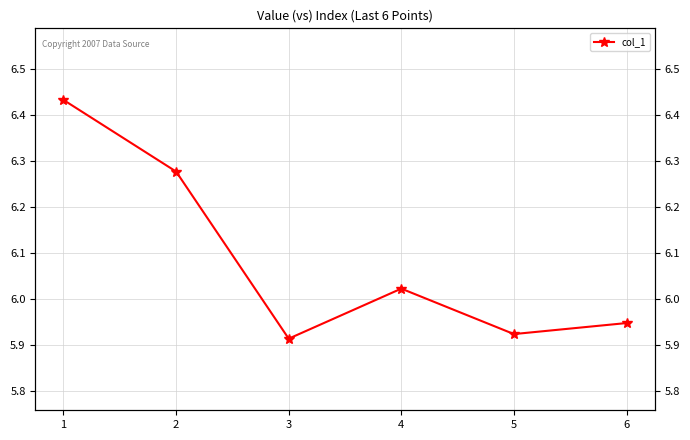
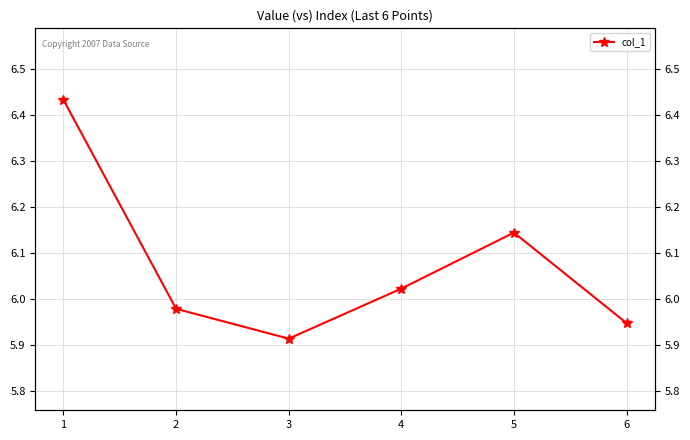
2: 6.28 -> 5.98
5: 5.92 -> 6.14
